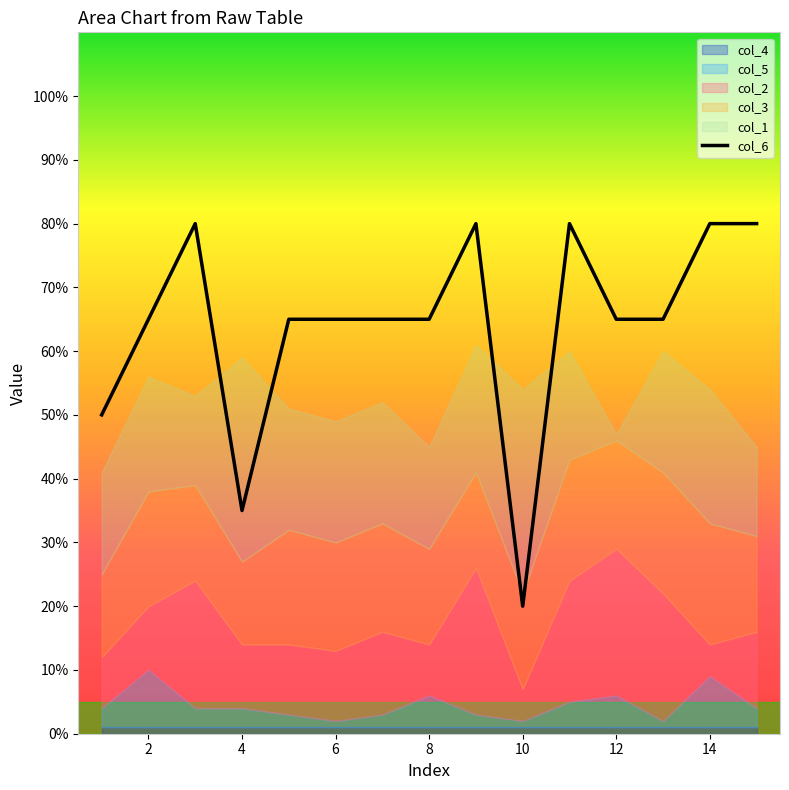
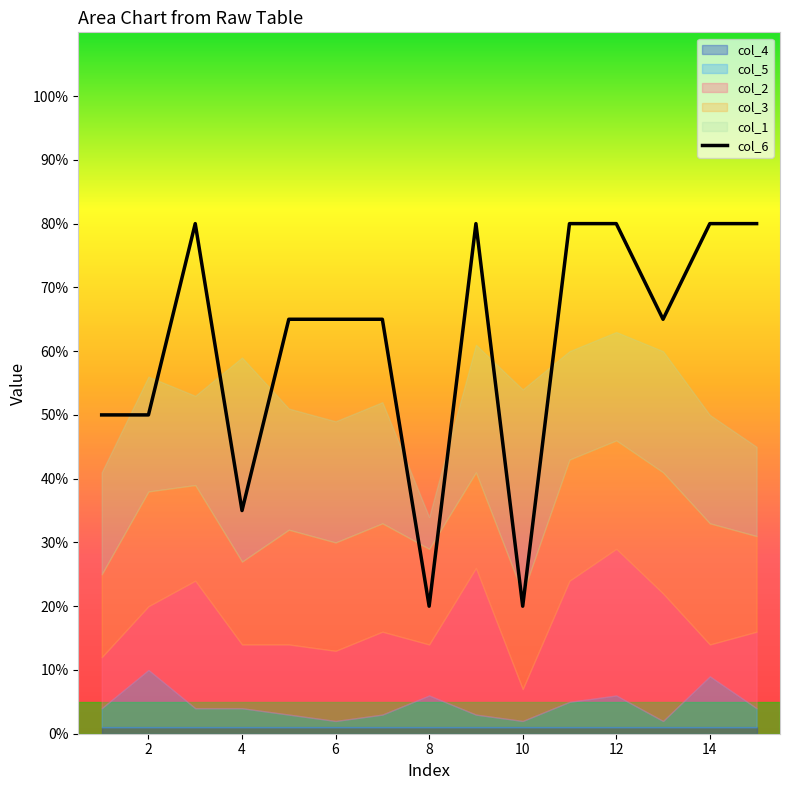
col_6, 2: 65% -> 50%
col_6, 8: 65% -> 20%
col_1, 8: 16% -> 5%
col_6, 12: 65% -> 80%
col_1, 12: 1% -> 17%
col_1, 14: 21% -> 17%
